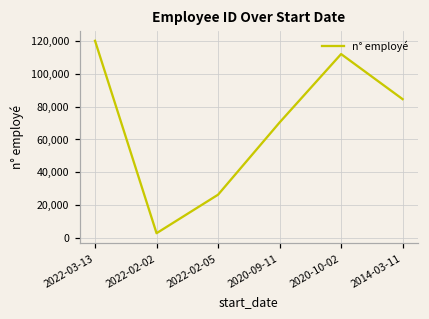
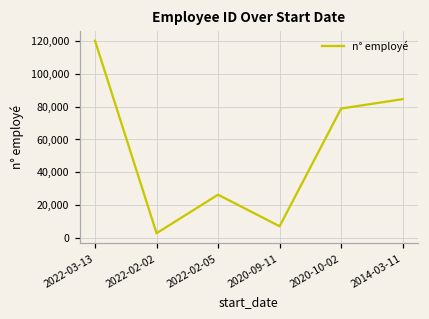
2020-09-11: 70,000 -> 7,000
2020-10-02: 112,000 -> 79,000
